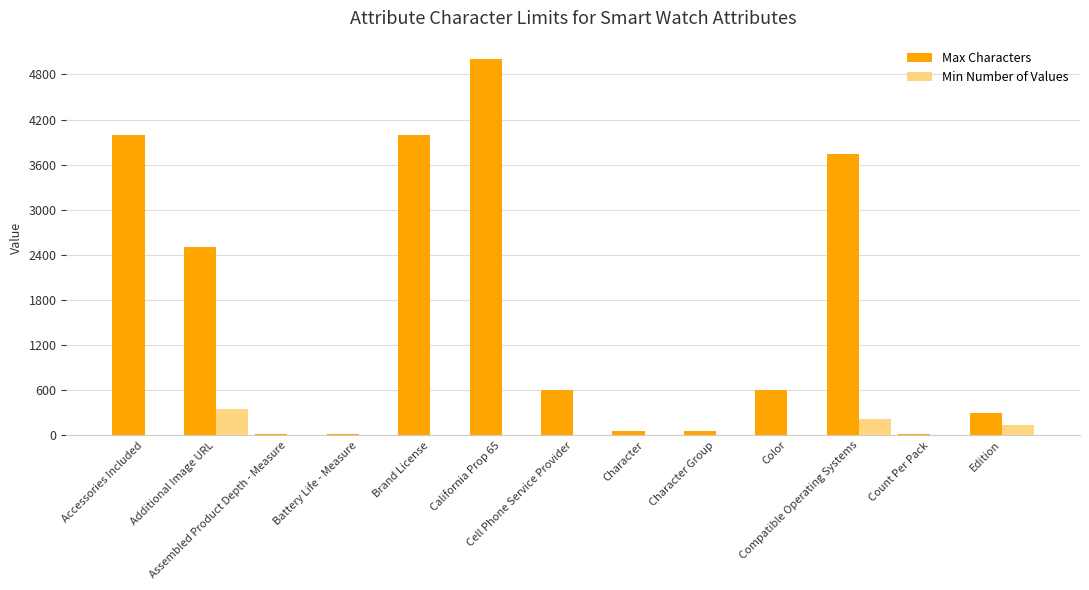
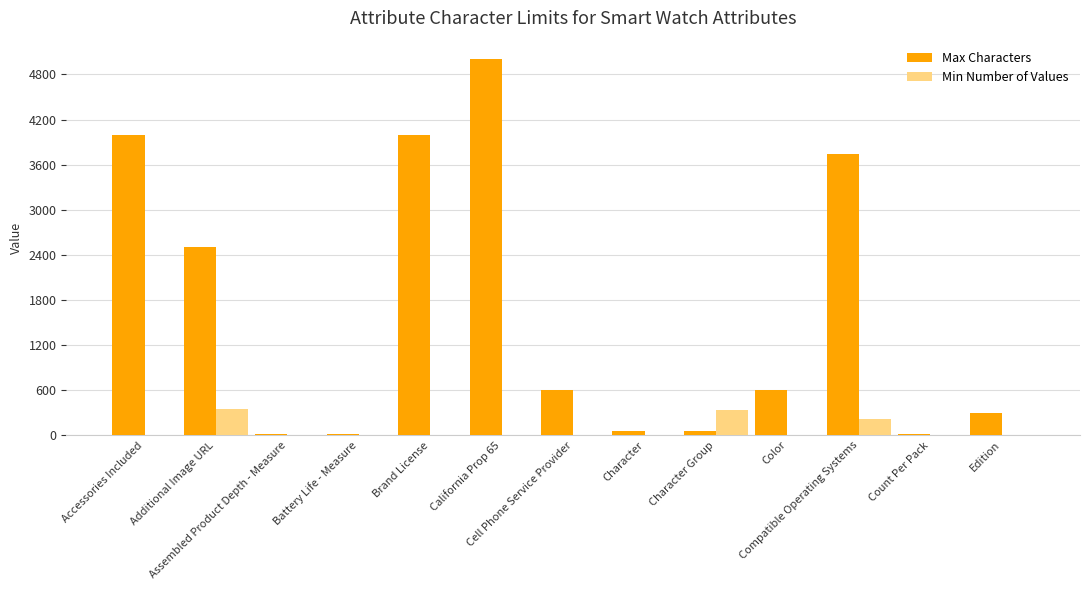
Min Number of Values, Character Group: 0 -> 300
Min Number of Values, Edition: 100 -> 0
